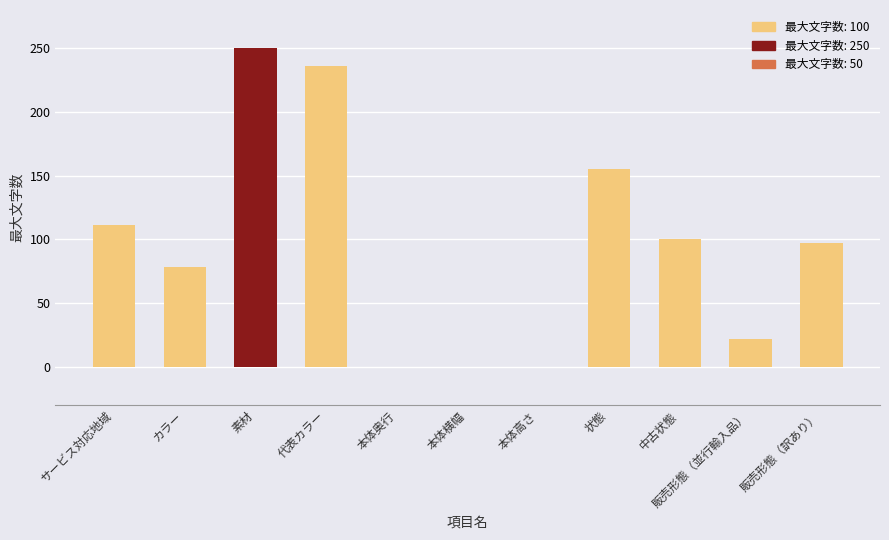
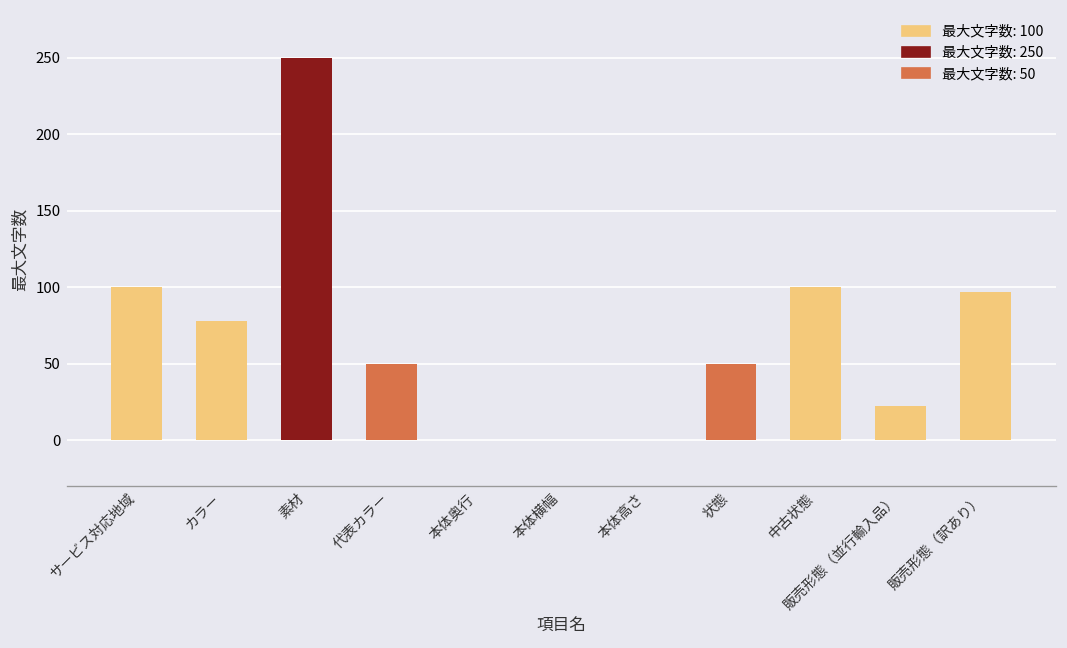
サービス対応地域: 111 -> 100
代表カラー: 236 -> 50
状態: 155 -> 50
